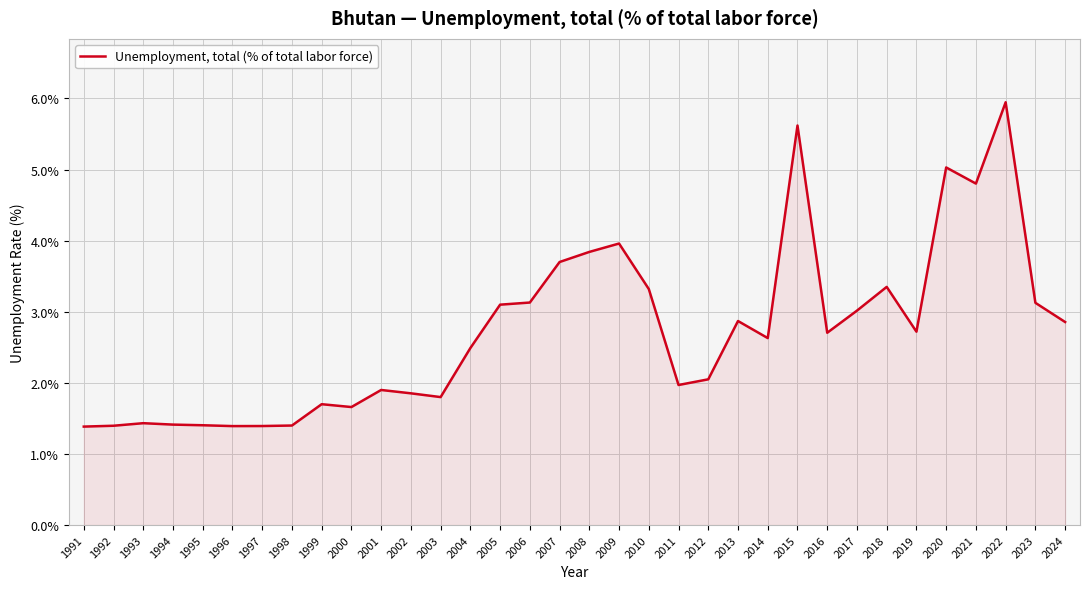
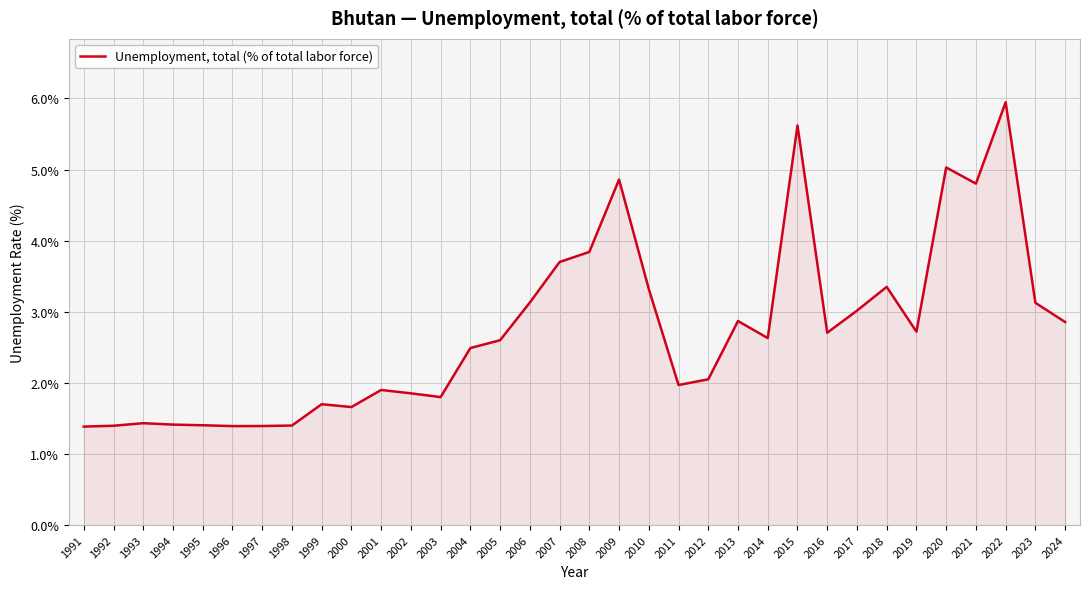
2005: 3.1% -> 2.6%
2009: 4.0% -> 4.9%
